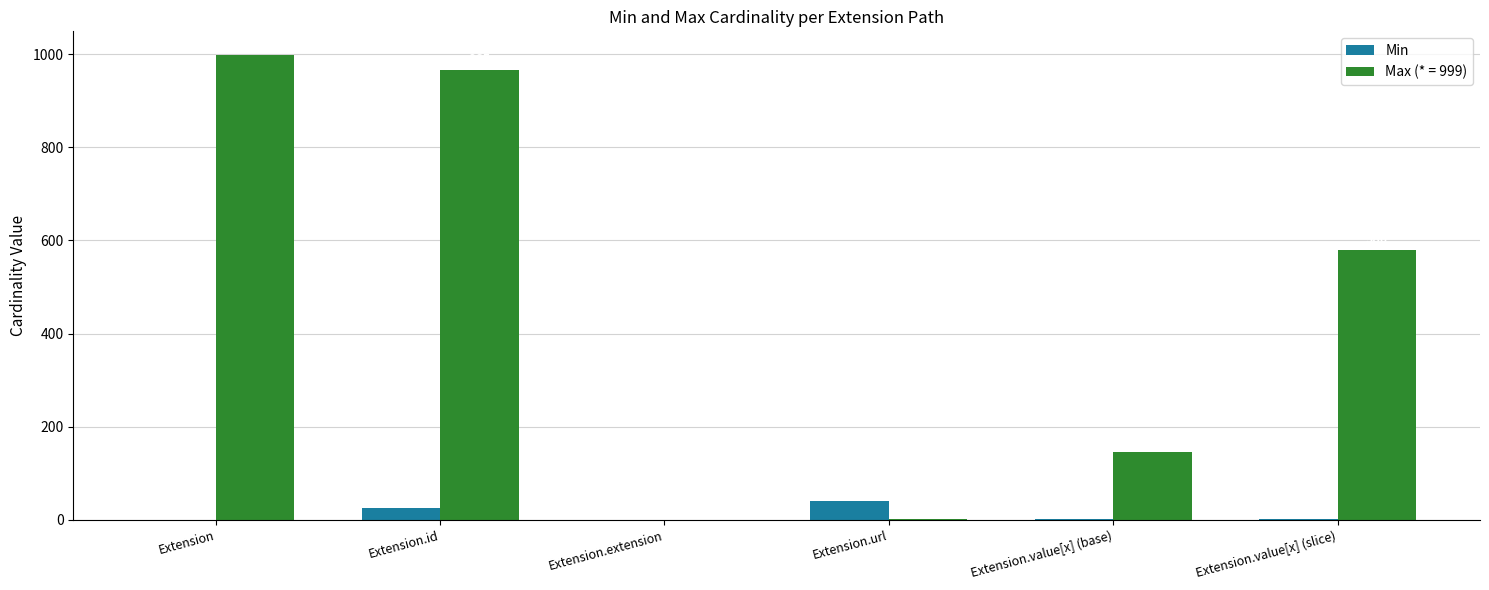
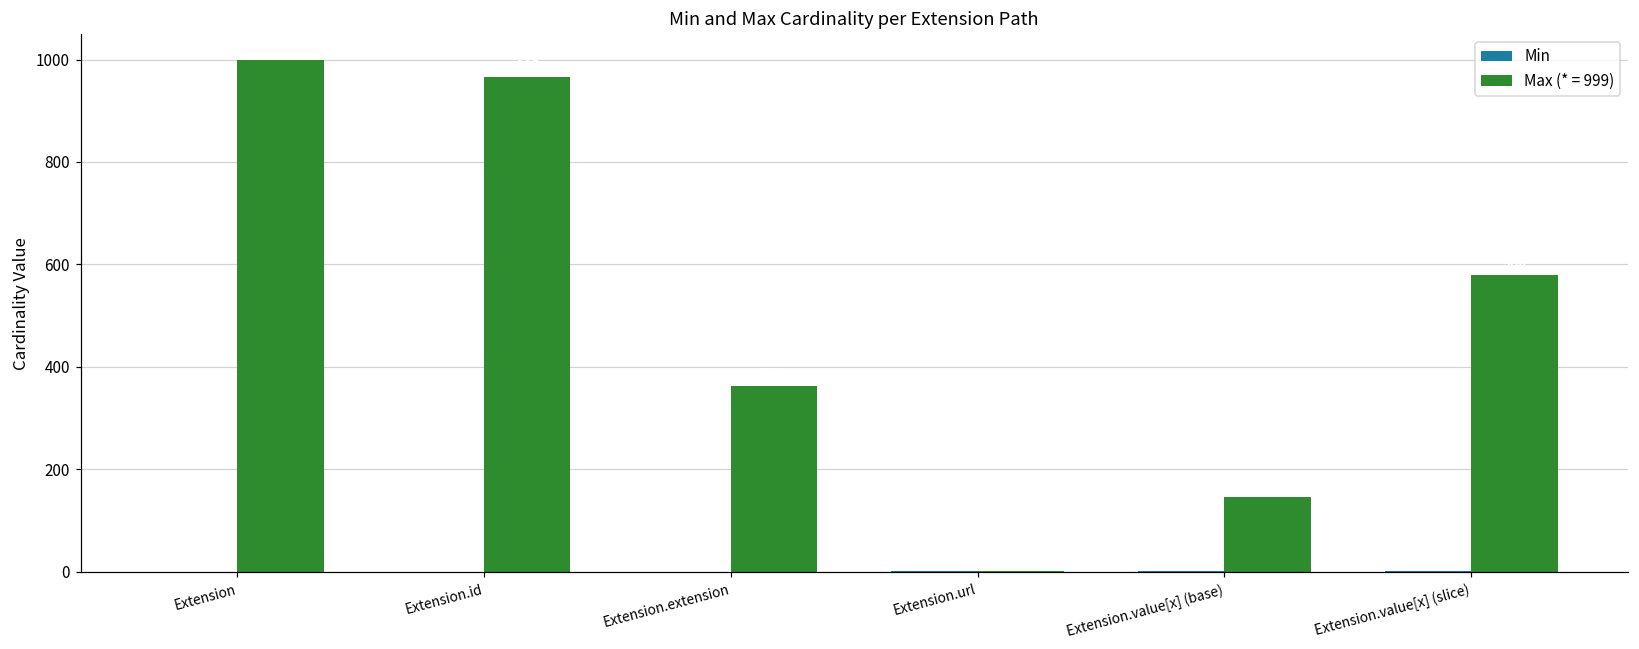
Min, Extension.id: 30 -> 0
Max (* = 999), Extension.extension: 0 -> 360
Min, Extension.url: 40 -> 0
